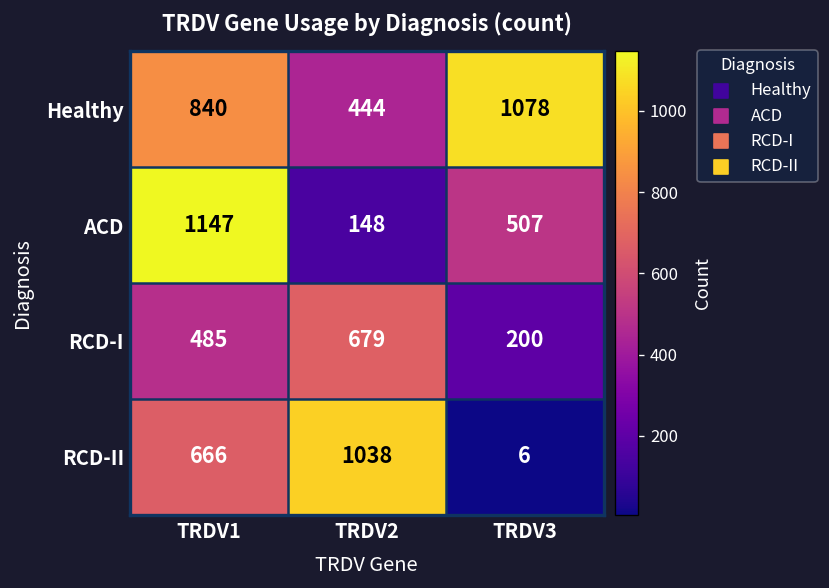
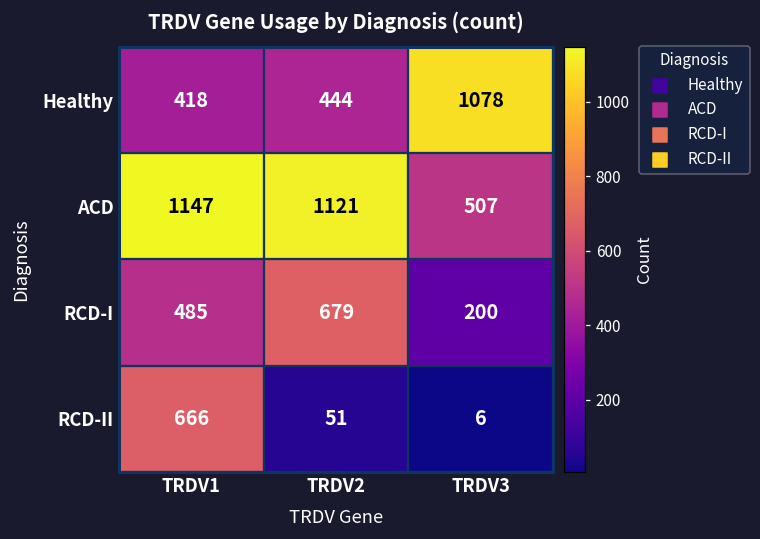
Healthy, TRDV1: 840 -> 418
ACD, TRDV2: 148 -> 1121
RCD-II, TRDV2: 1038 -> 51
